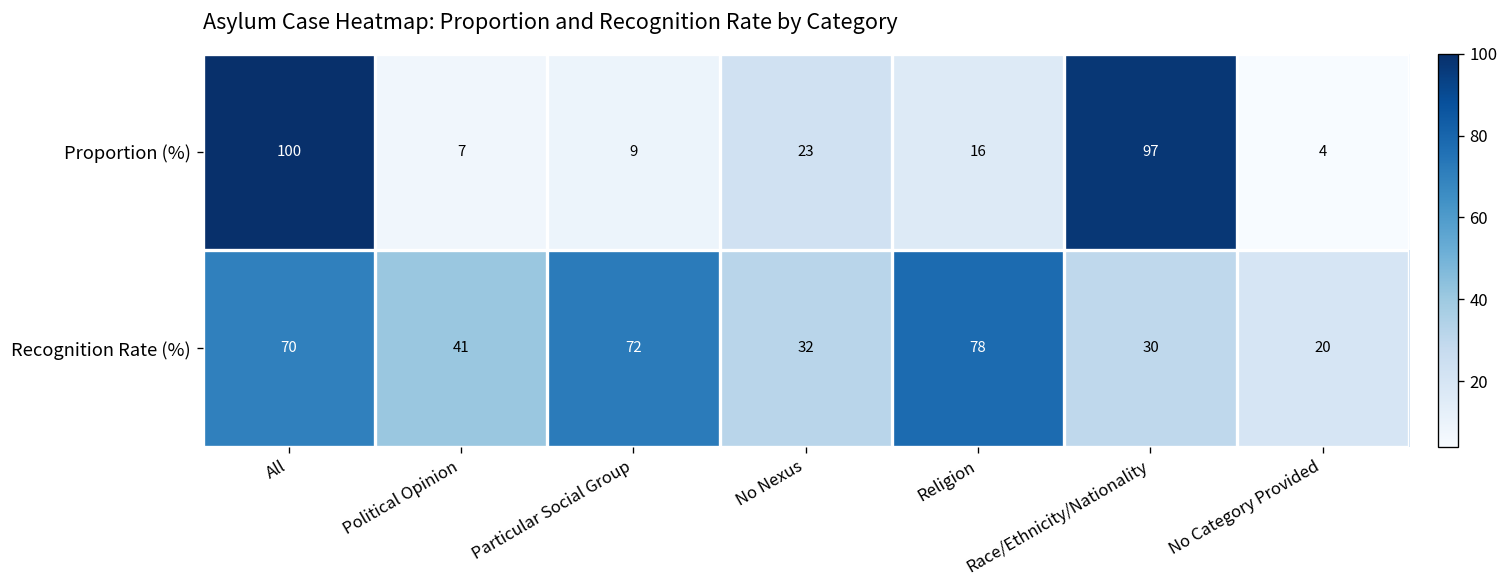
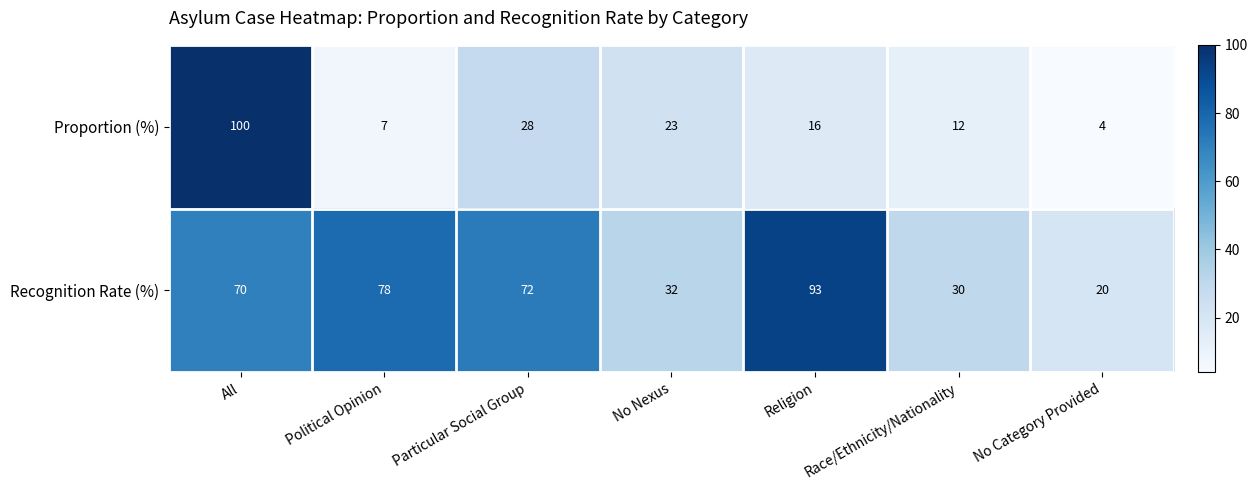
Proportion (%), Particular Social Group: 9 -> 28
Proportion (%), Race/Ethnicity/Nationality: 97 -> 12
Recognition Rate (%), Political Opinion: 41 -> 78
Recognition Rate (%), Religion: 78 -> 93
